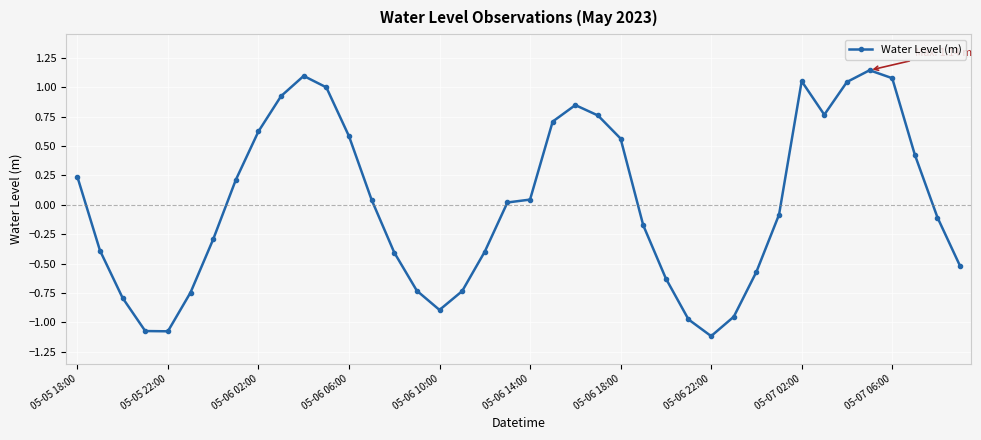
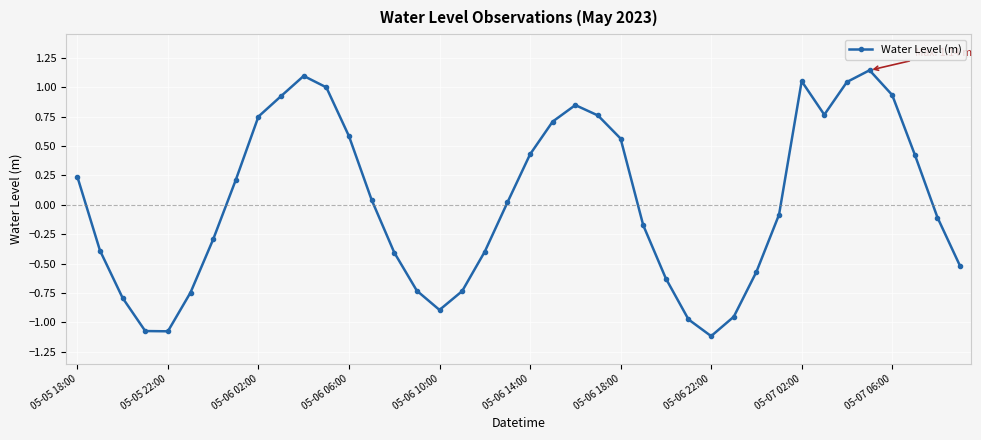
05-06 02:00: 0.62 -> 0.75
05-06 14:00: 0.04 -> 0.43
05-07 06:00: 1.08 -> 0.93
